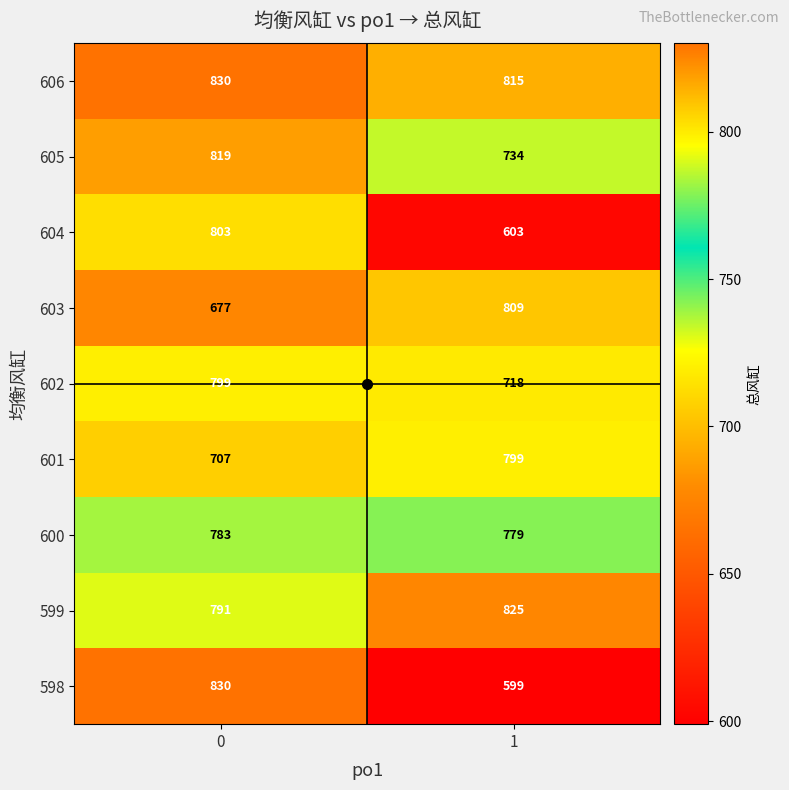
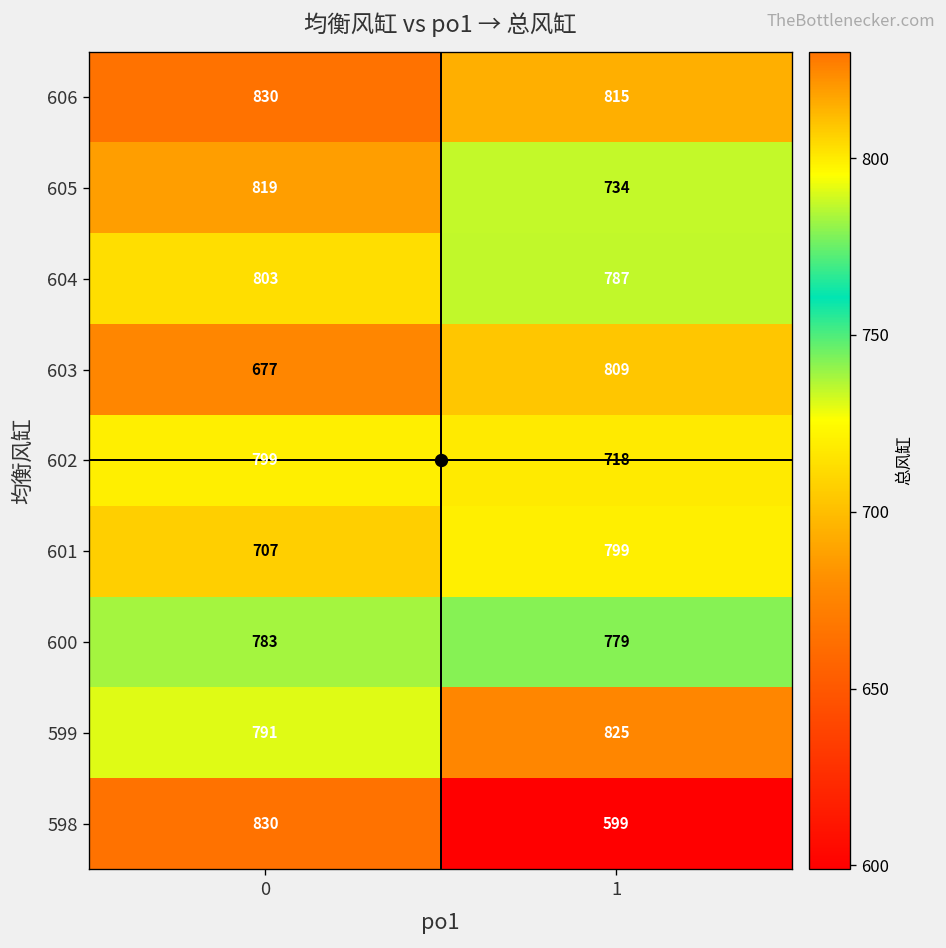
604, 1: 603 -> 787
